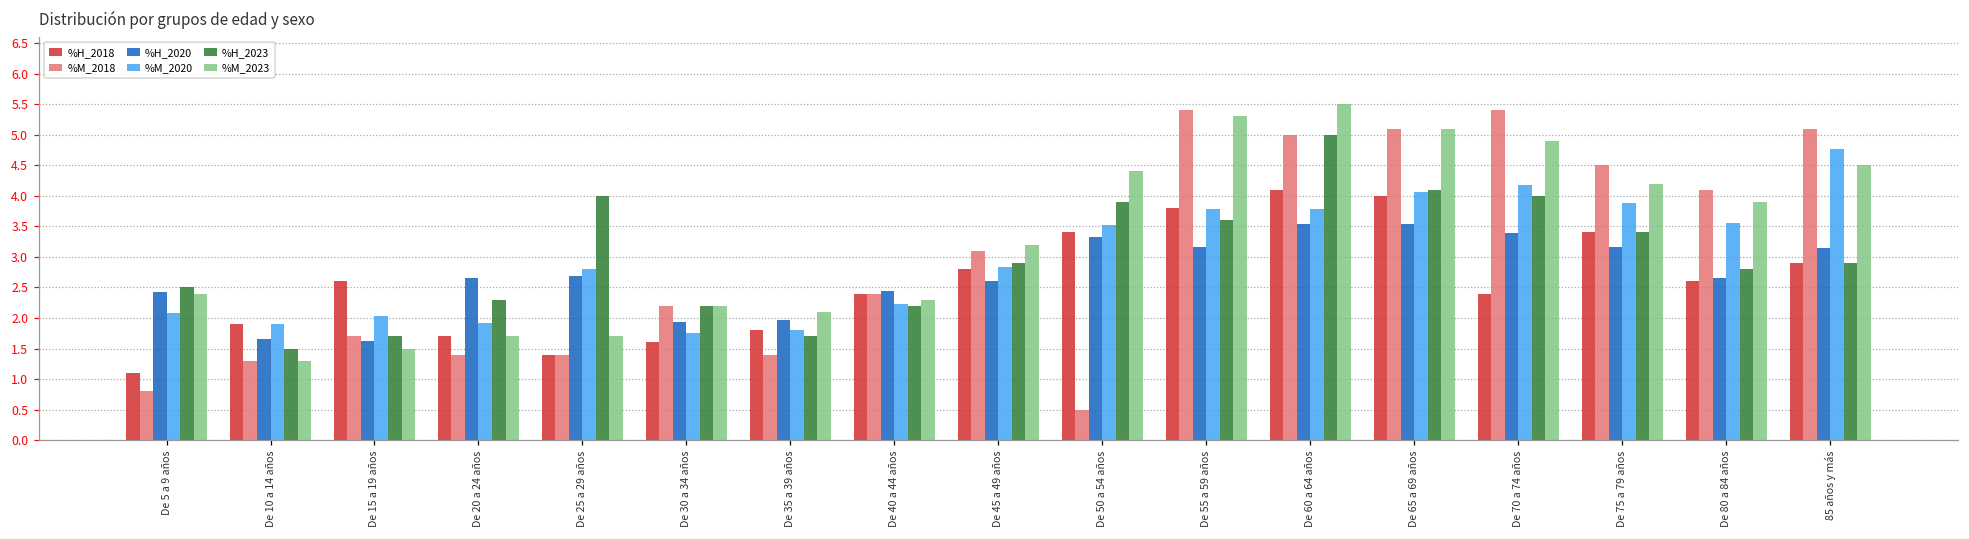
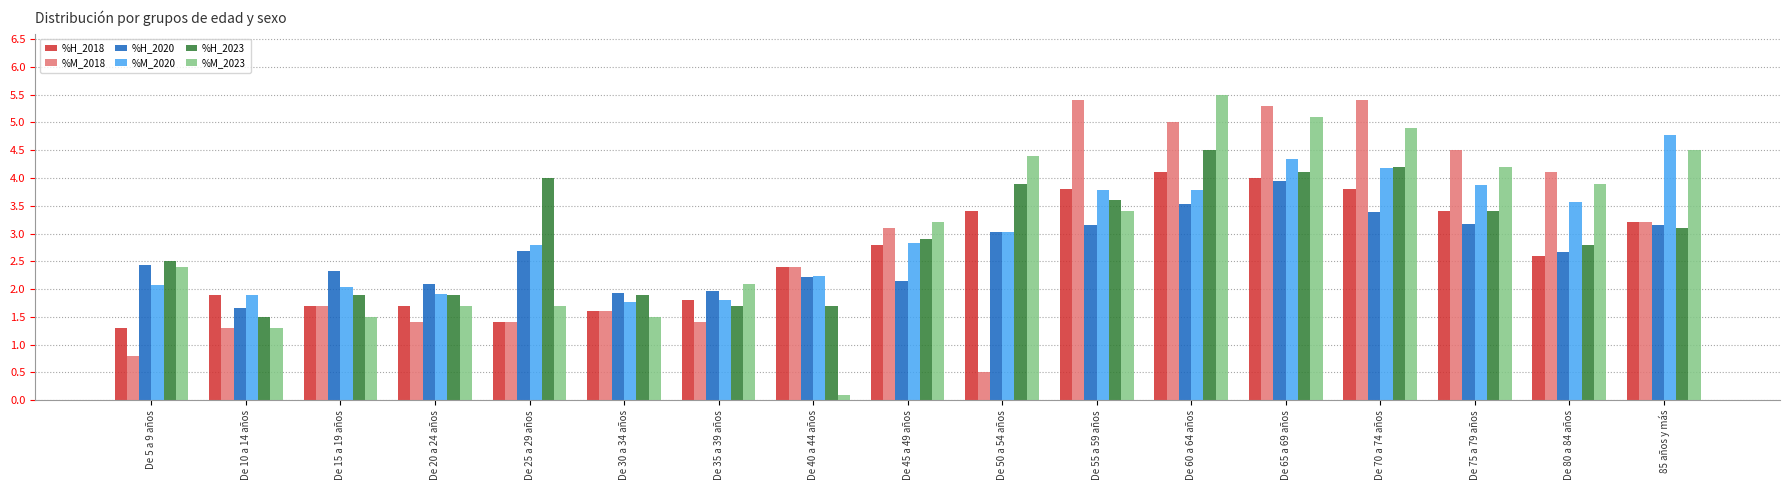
%H_2018, De 5 a 9 años: 1.1 -> 1.3
%H_2018, De 15 a 19 años: 2.6 -> 1.7
%H_2020, De 15 a 19 años: 1.6 -> 2.3
%H_2023, De 15 a 19 años: 1.7 -> 1.9
%H_2020, De 20 a 24 años: 2.7 -> 2.1
%H_2023, De 20 a 24 años: 2.3 -> 1.9
%M_2018, De 30 a 34 años: 2.2 -> 1.6
%H_2023, De 30 a 34 años: 2.2 -> 1.9
%M_2023, De 30 a 34 años: 2.2 -> 1.5
%H_2020, De 40 a 44 años: 2.4 -> 2.2
%H_2023, De 40 a 44 años: 2.2 -> 1.7
%M_2023, De 40 a 44 años: 2.3 -> 0.1
%H_2020, De 45 a 49 años: 2.6 -> 2.1
%H_2020, De 50 a 54 años: 3.3 -> 3.0
%M_2020, De 50 a 54 años: 3.5 -> 3.0
%M_2023, De 55 a 59 años: 5.3 -> 3.4
%H_2023, De 60 a 64 años: 5.0 -> 4.5
%M_2018, De 65 a 69 años: 5.1 -> 5.3
%H_2020, De 65 a 69 años: 3.5 -> 4.0
%M_2020, De 65 a 69 años: 4.1 -> 4.4
%H_2018, De 70 a 74 años: 2.4 -> 3.8
%H_2023, De 70 a 74 años: 4.0 -> 4.2
%H_2018, 85 años y más: 2.9 -> 3.2
%M_2018, 85 años y más: 5.1 -> 3.2
%H_2023, 85 años y más: 2.9 -> 3.1
